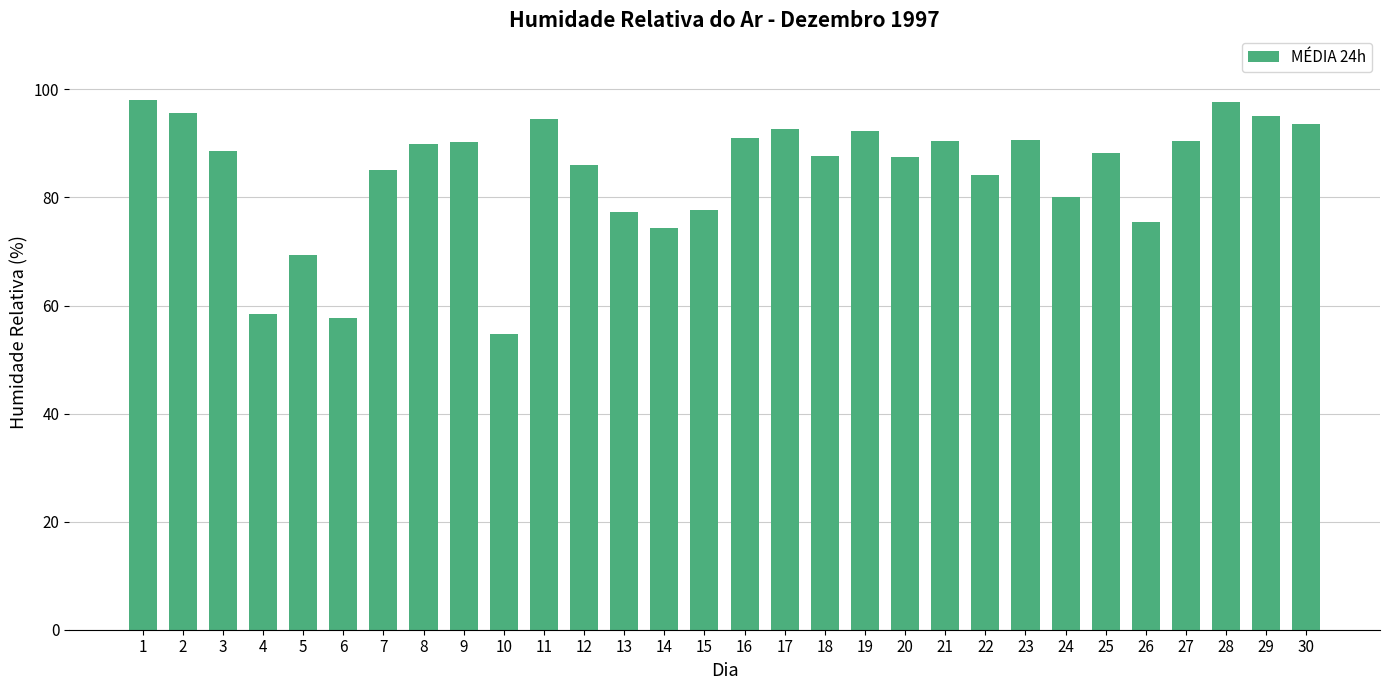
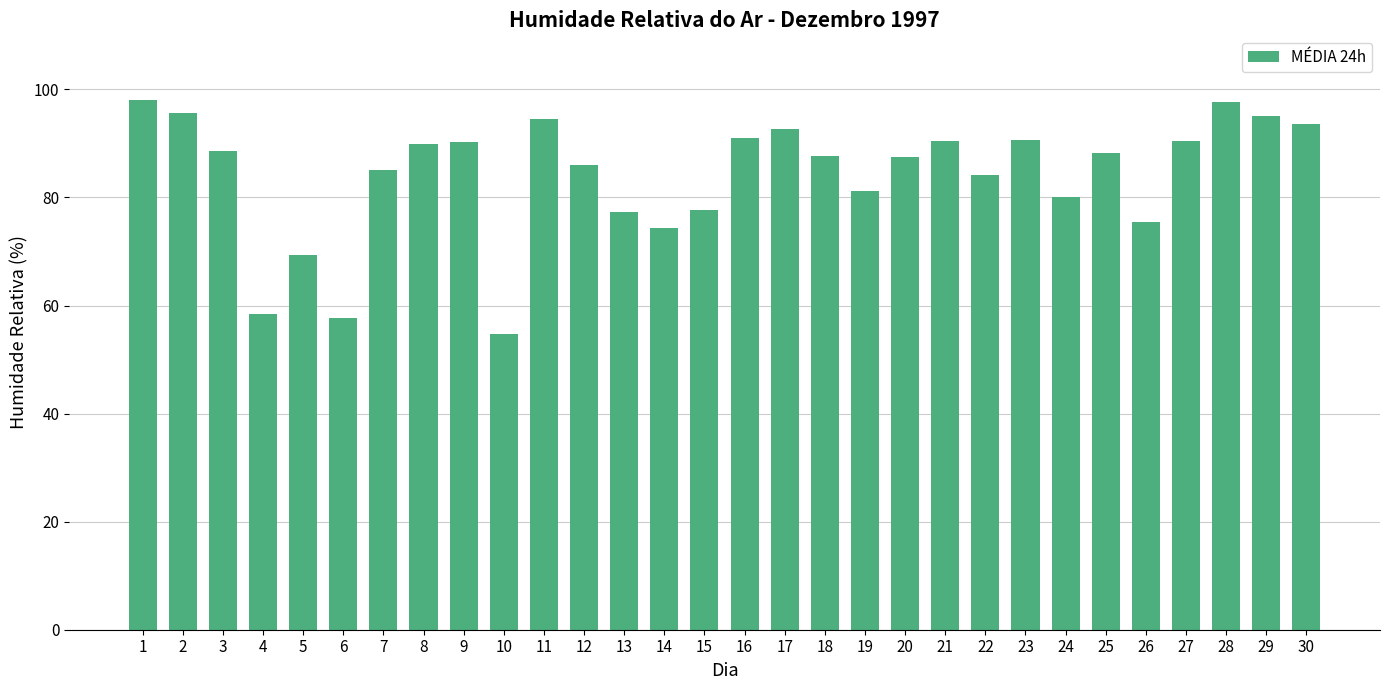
19: 92 -> 81
